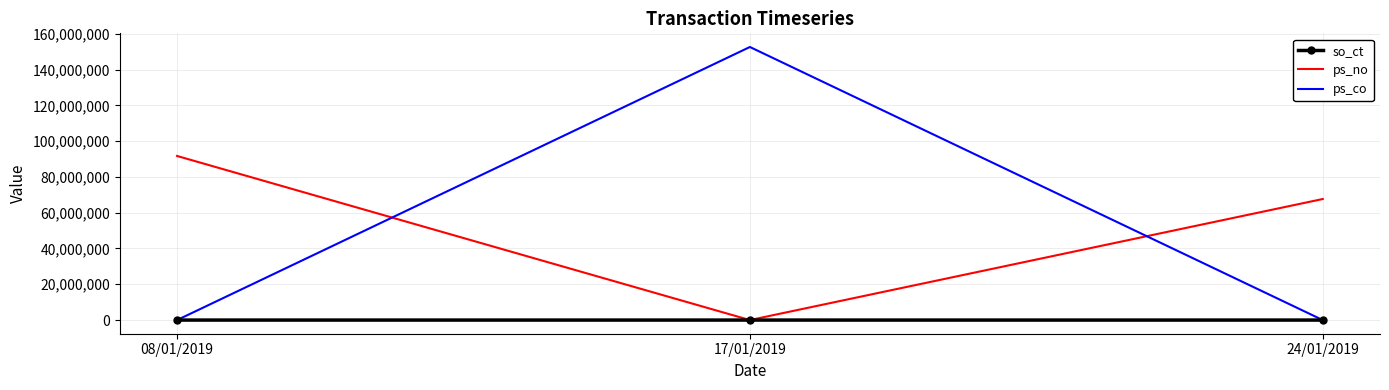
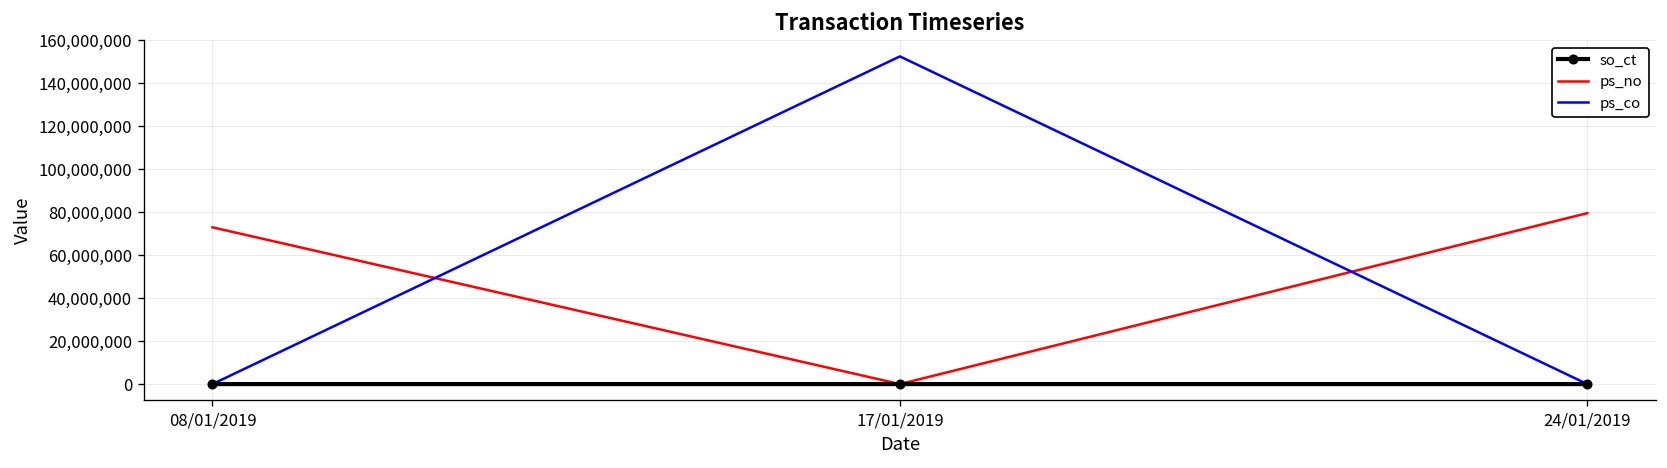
ps_no, 08/01/2019: 92,000,000 -> 73,000,000
ps_no, 24/01/2019: 68,000,000 -> 80,000,000
